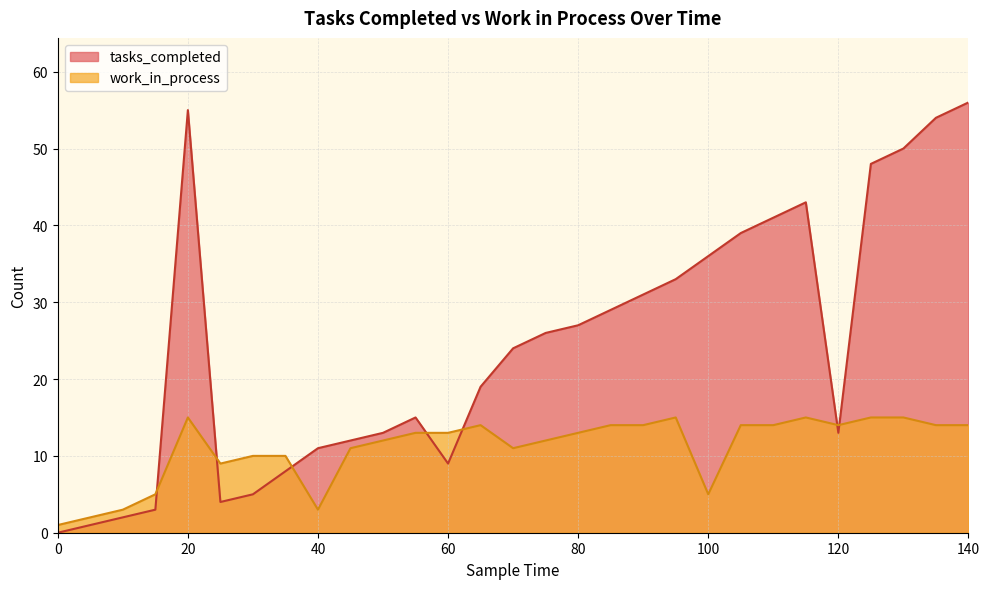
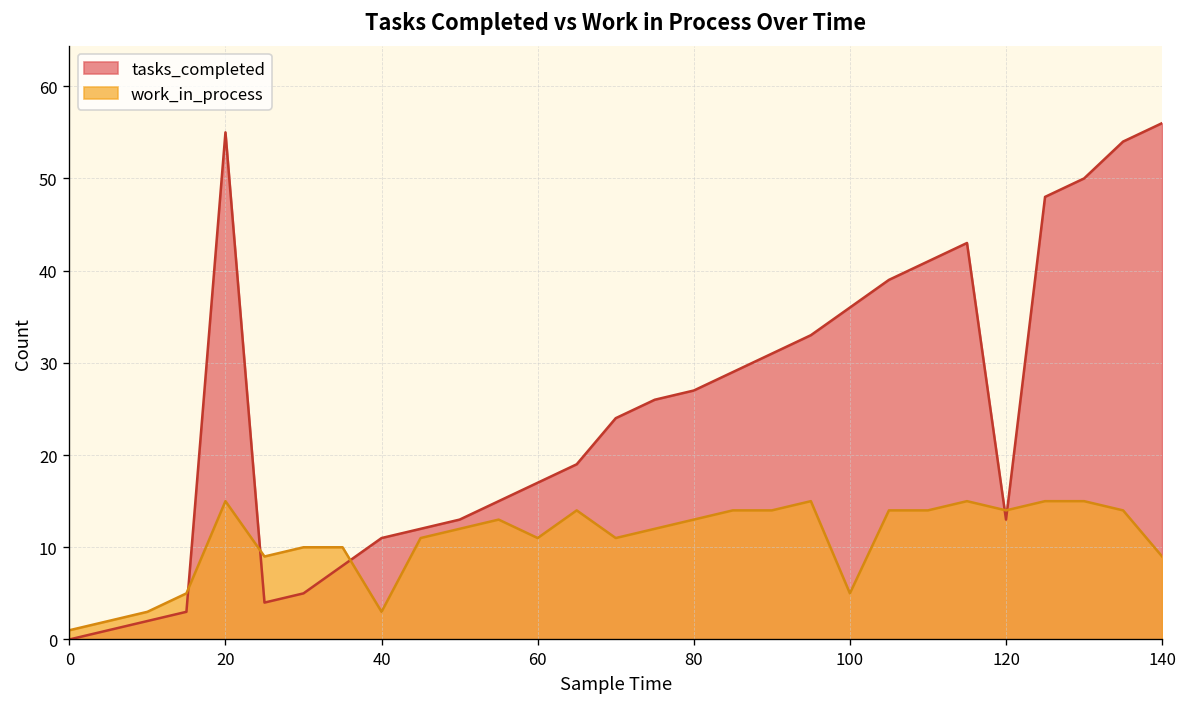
tasks_completed, 60: 9 -> 17
work_in_process, 60: 13 -> 11
work_in_process, 140: 14 -> 9
